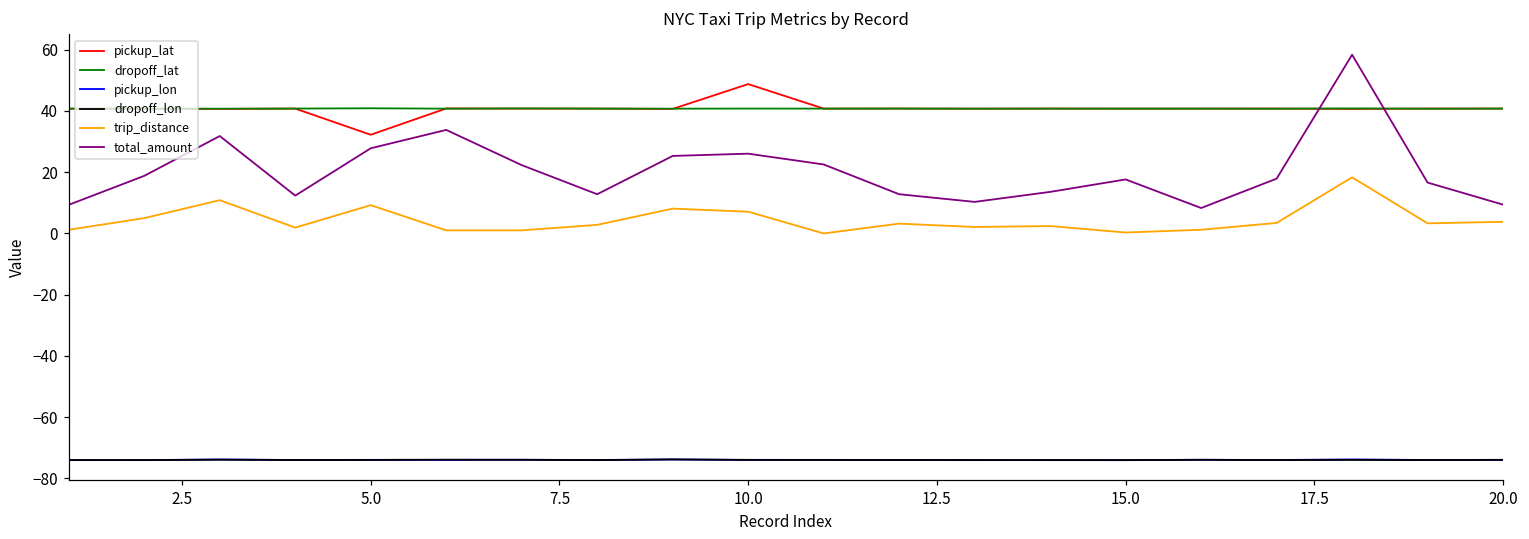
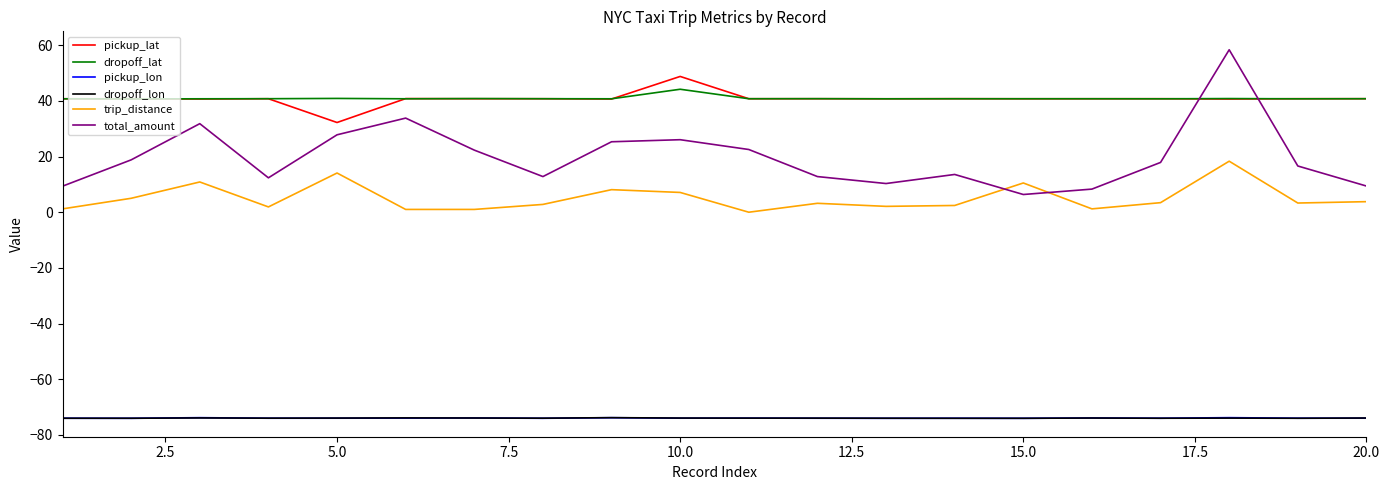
trip_distance, 5.0: 9 -> 14
dropoff_lat, 10.0: 41 -> 44
trip_distance, 15.0: 0 -> 11
total_amount, 15.0: 18 -> 6
